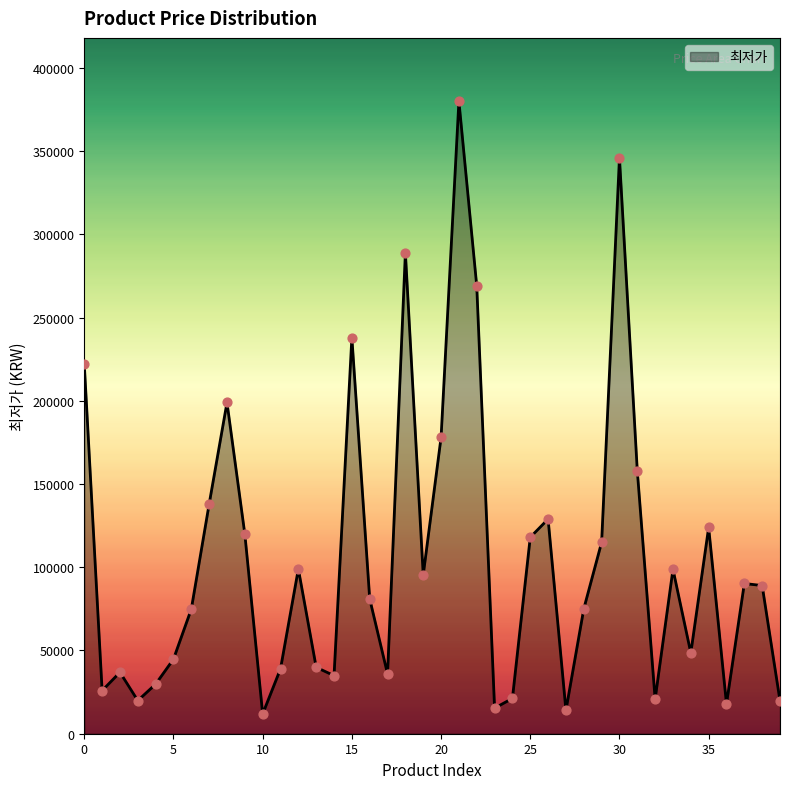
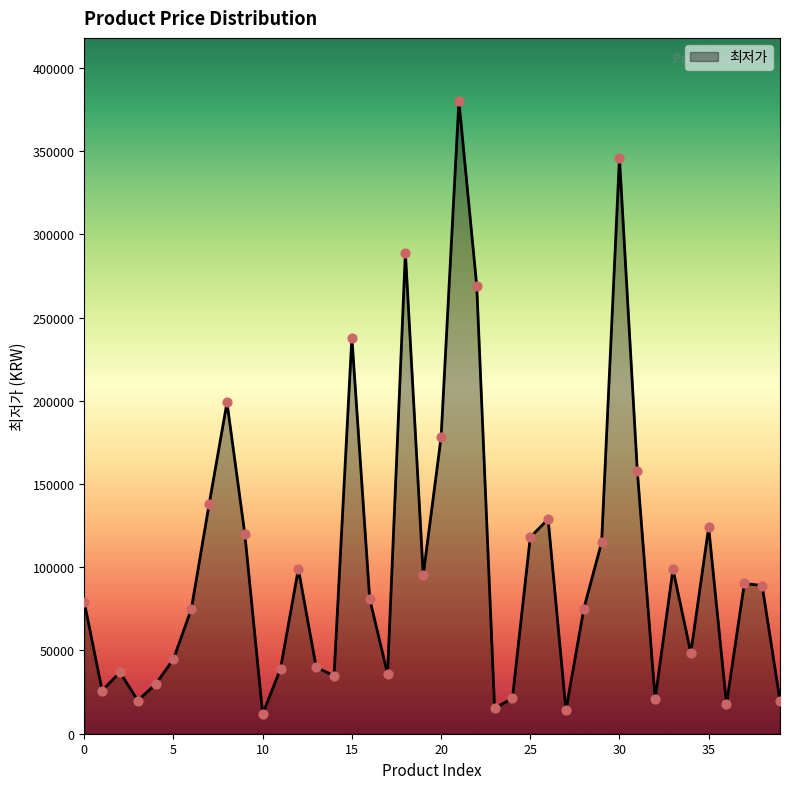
0: 222000 -> 79000
